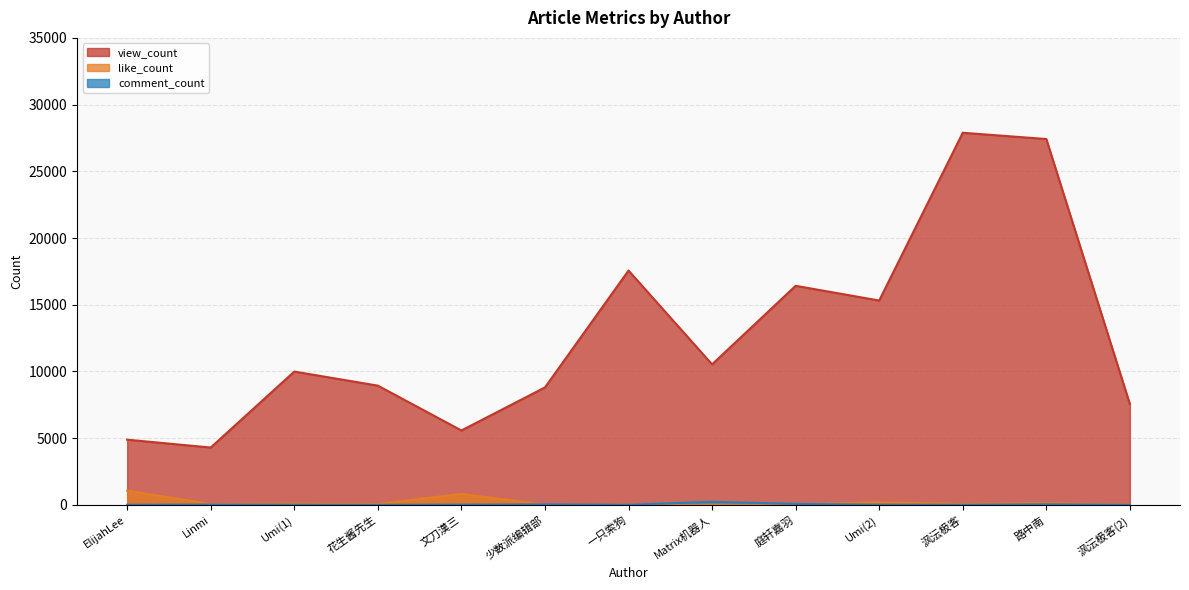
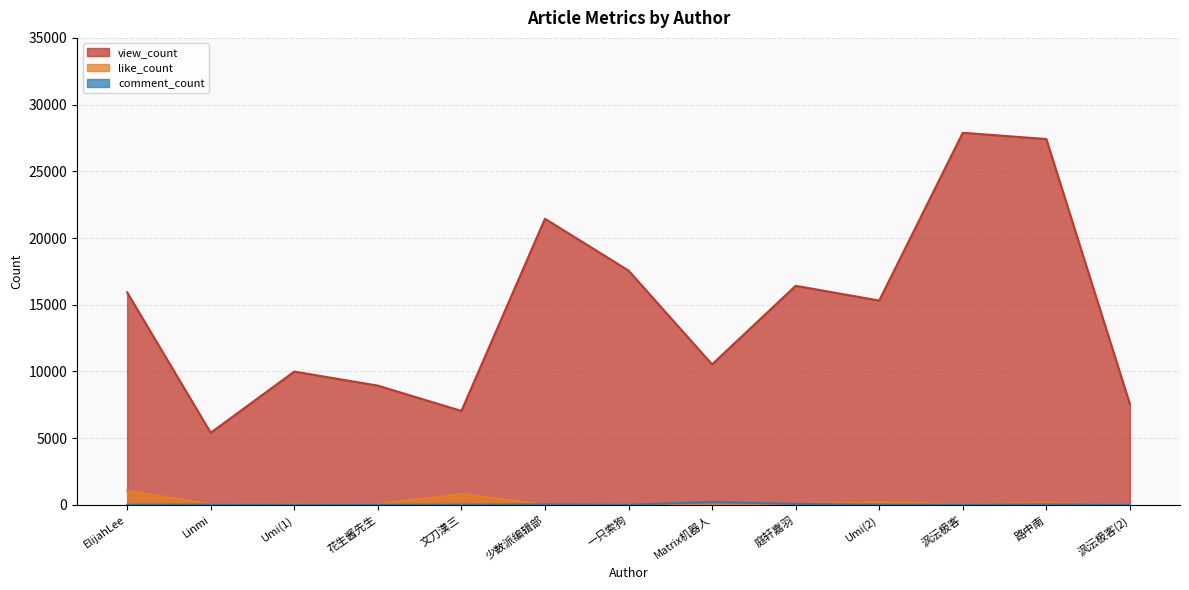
view_count, ElijahLee: 4900 -> 15900
view_count, Linmi: 4300 -> 5400
view_count, 文刀漢三: 5600 -> 7000
view_count, 少数派编辑部: 8800 -> 21400
